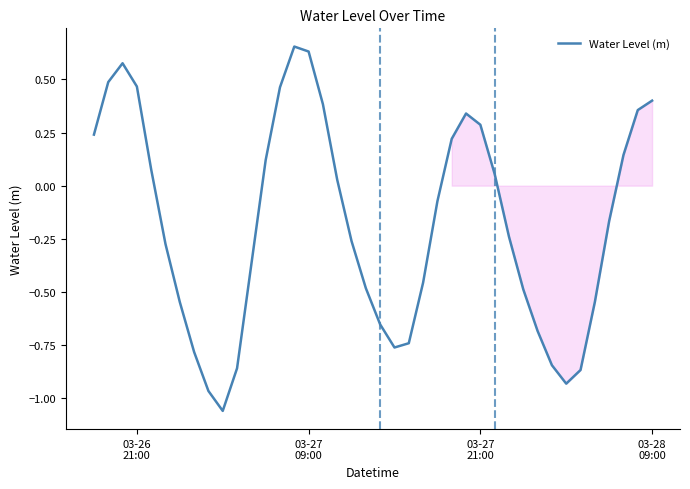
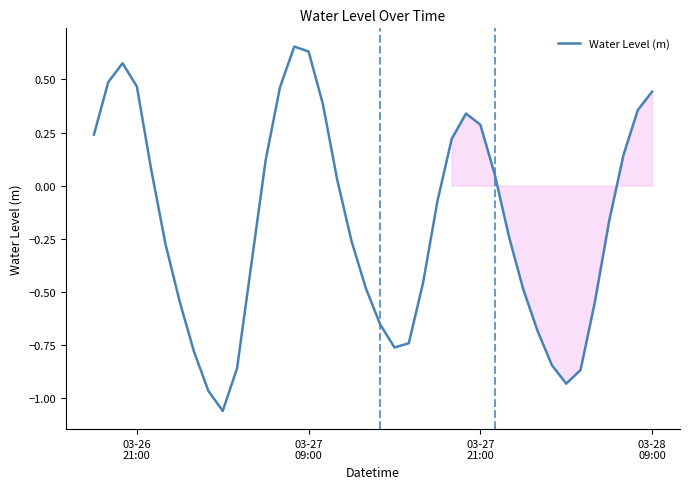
Water Level (m), 03-28 09:00: 0.40 -> 0.44
